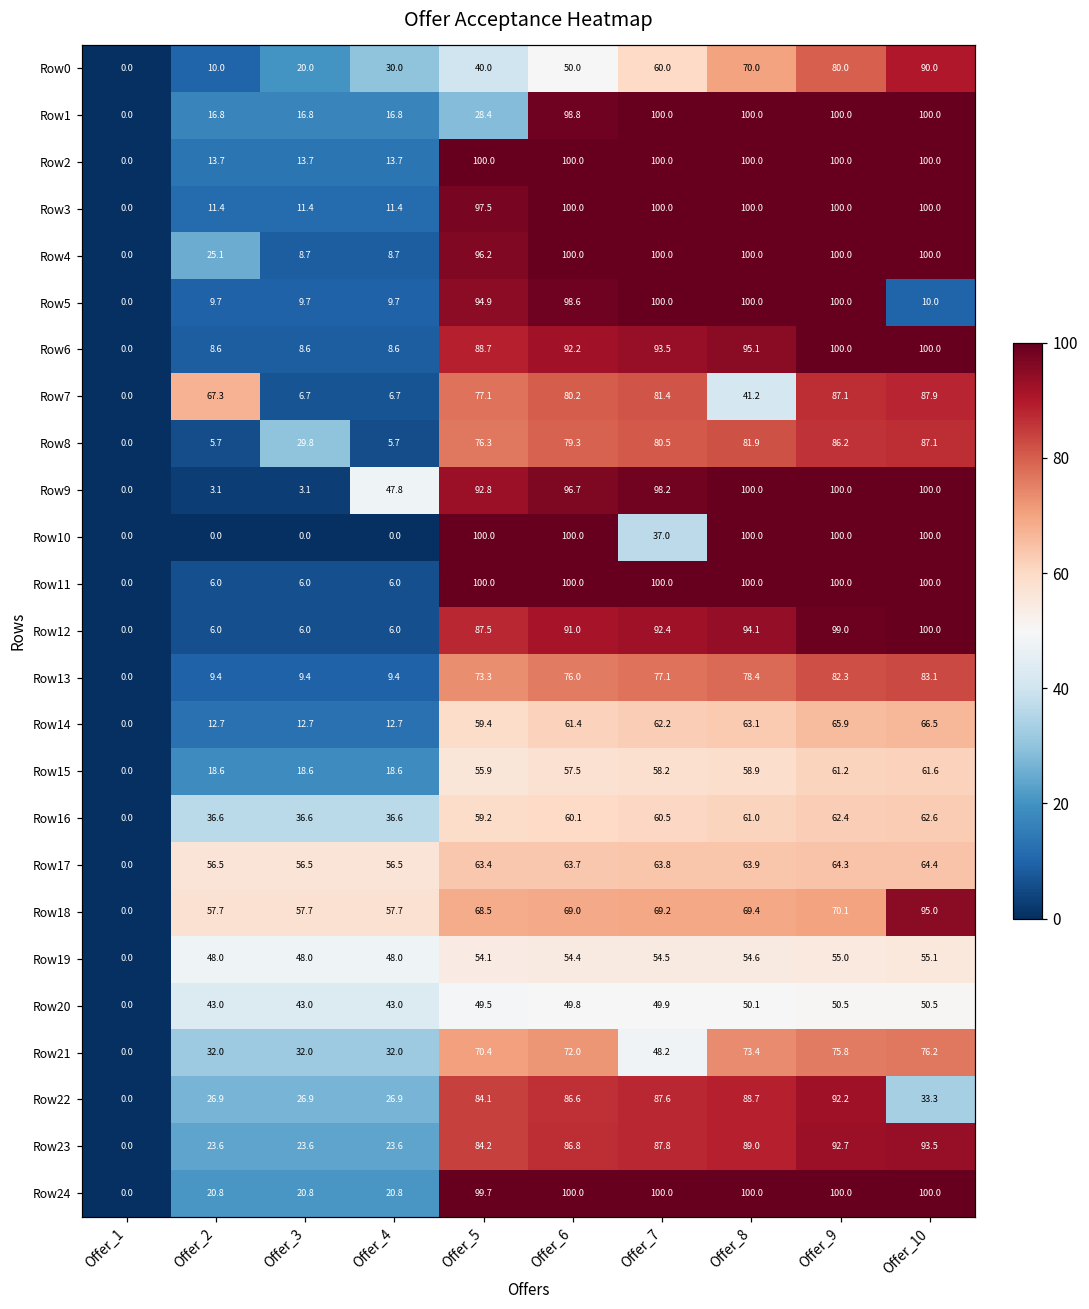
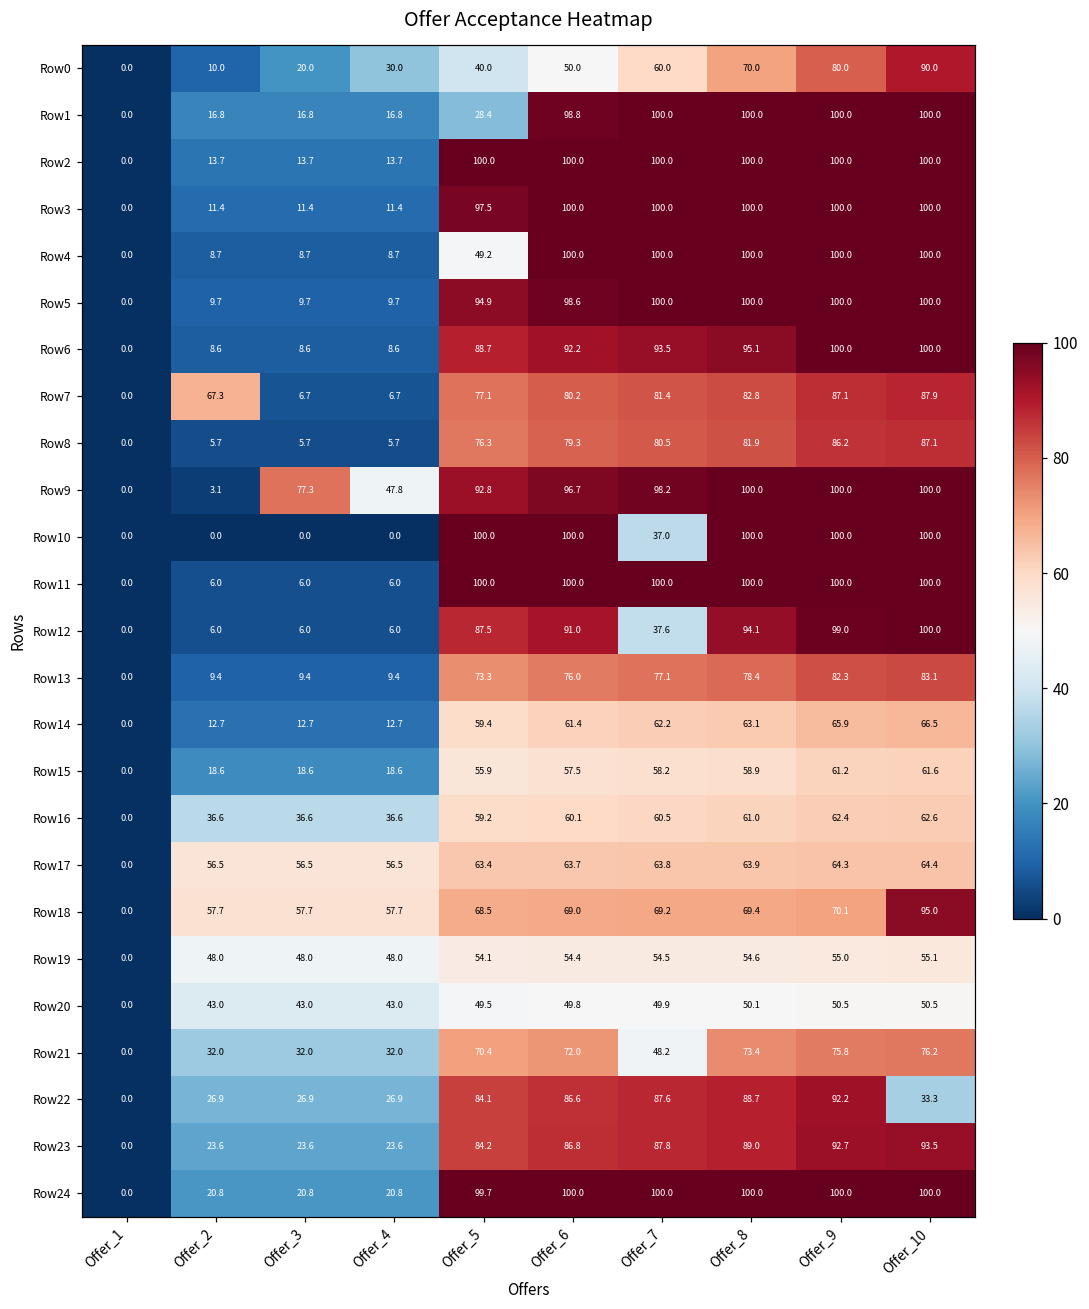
Row4, Offer_2: 25.1 -> 8.7
Row4, Offer_5: 96.2 -> 49.2
Row5, Offer_10: 10.0 -> 100.0
Row7, Offer_8: 41.2 -> 82.8
Row8, Offer_3: 29.8 -> 5.7
Row9, Offer_3: 3.1 -> 77.3
Row12, Offer_7: 92.4 -> 37.6
